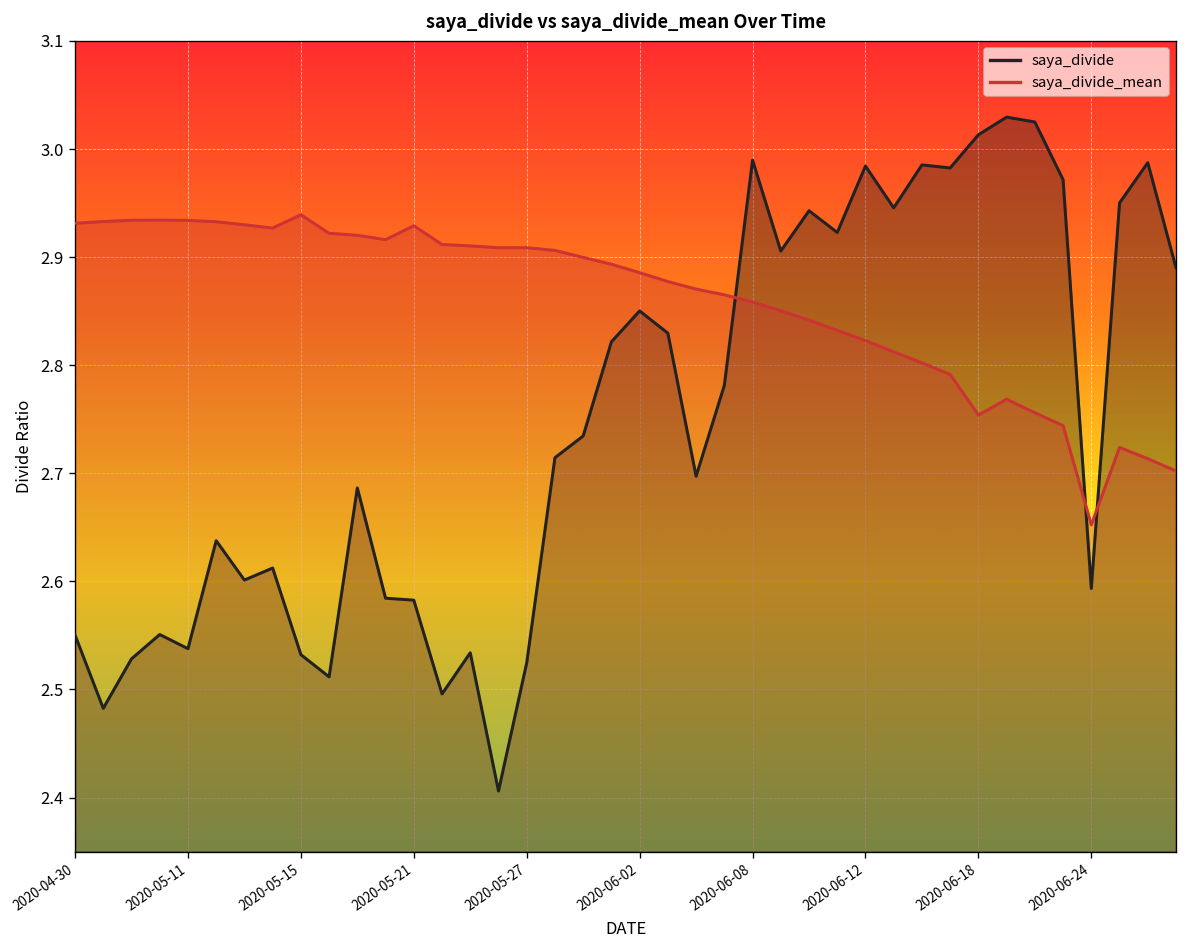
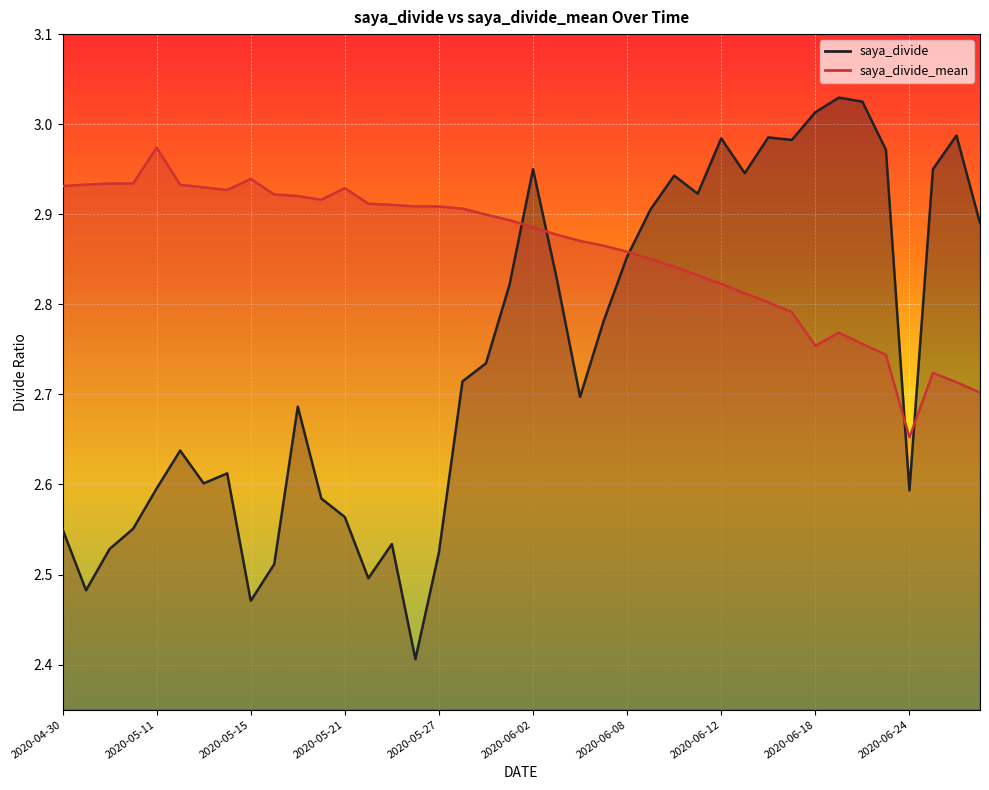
saya_divide, 2020-05-11: 2.54 -> 2.60
saya_divide_mean, 2020-05-11: 2.93 -> 2.97
saya_divide, 2020-05-15: 2.53 -> 2.47
saya_divide, 2020-05-21: 2.58 -> 2.56
saya_divide, 2020-06-02: 2.85 -> 2.95
saya_divide, 2020-06-08: 2.99 -> 2.85
